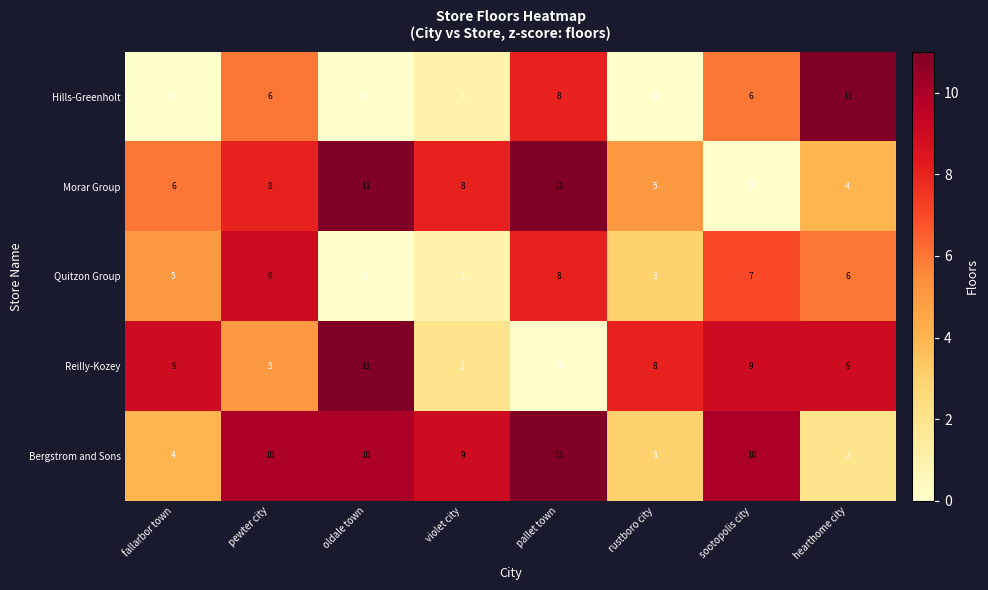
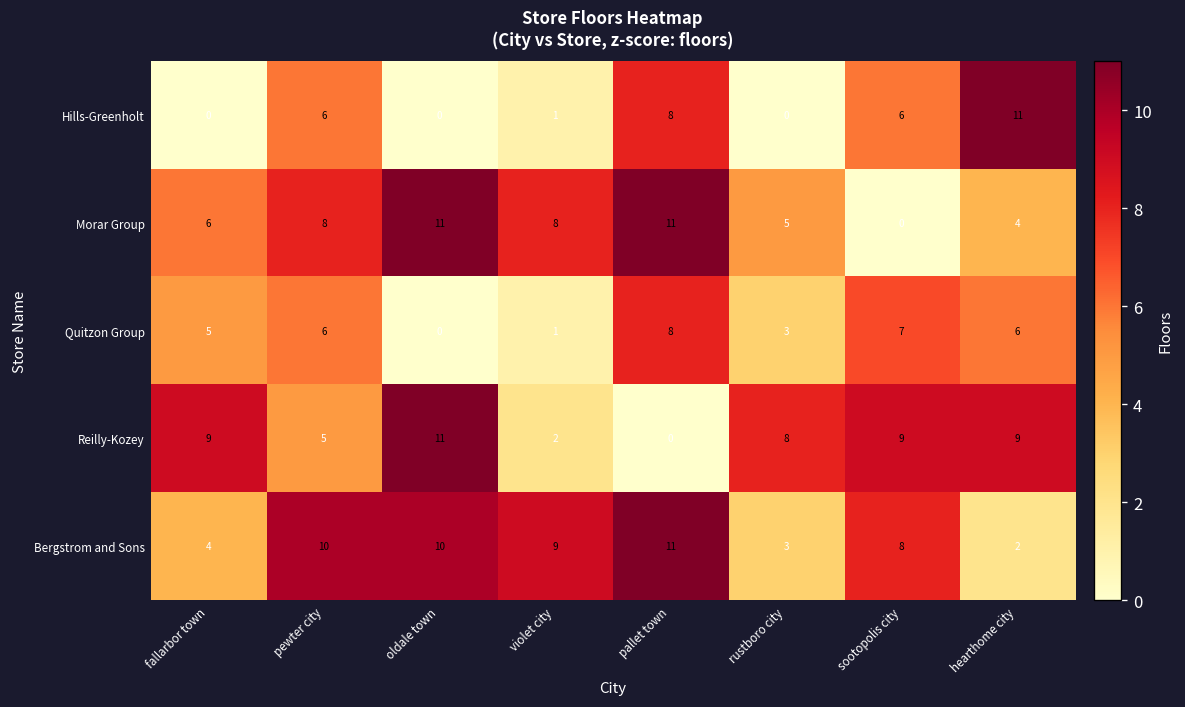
Quitzon Group, pewter city: 9 -> 6
Bergstrom and Sons, sootopolis city: 10 -> 8
